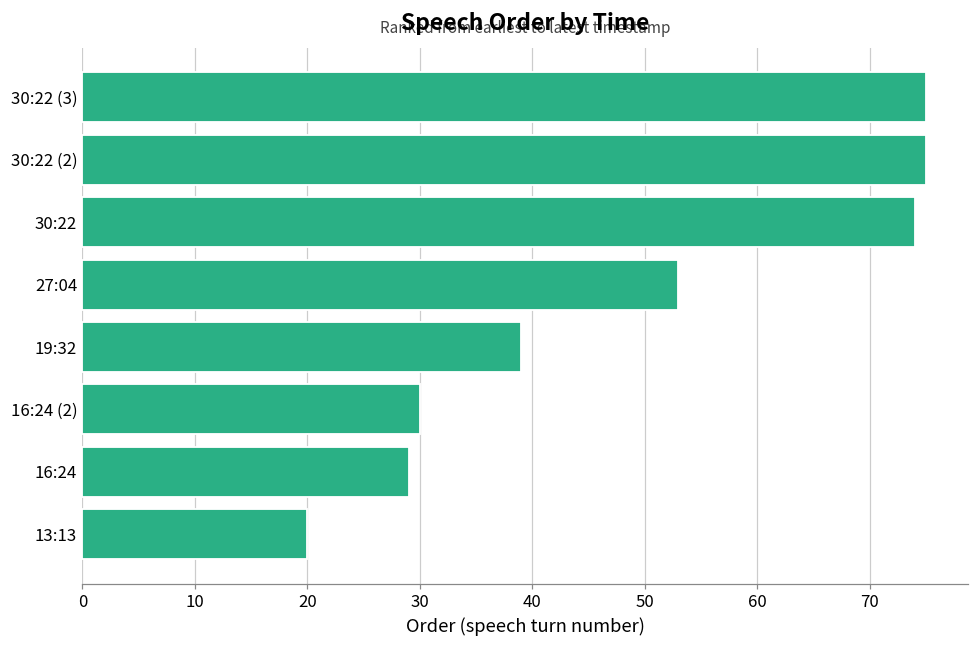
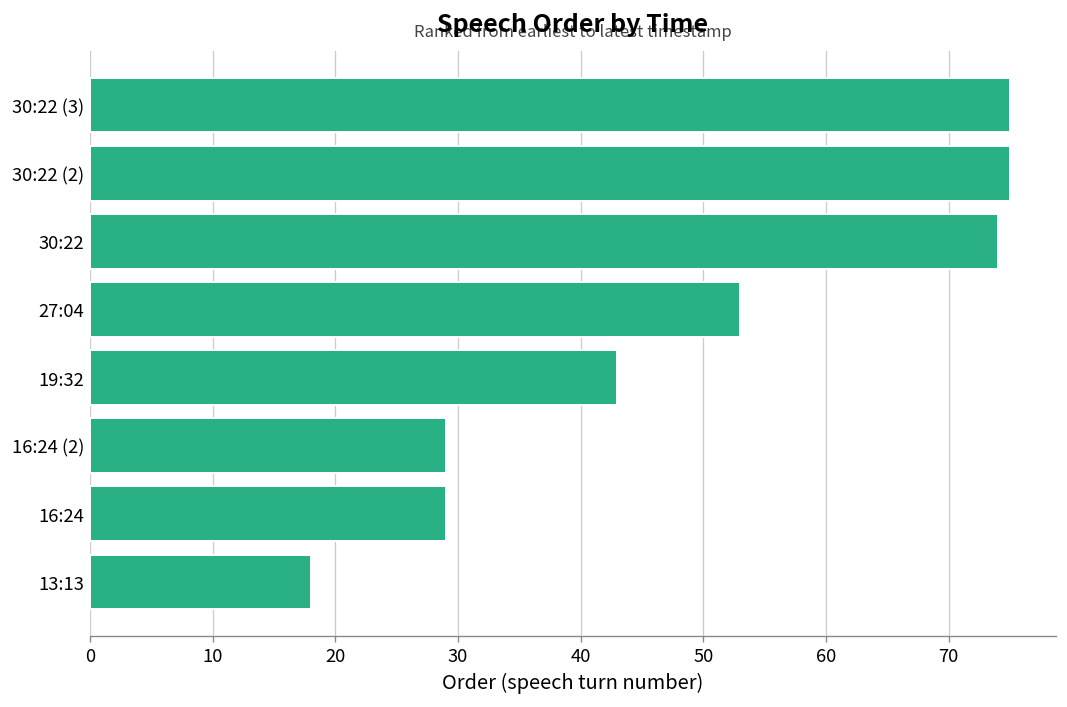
19:32: 39 -> 43
16:24 (2): 30 -> 29
13:13: 20 -> 18
